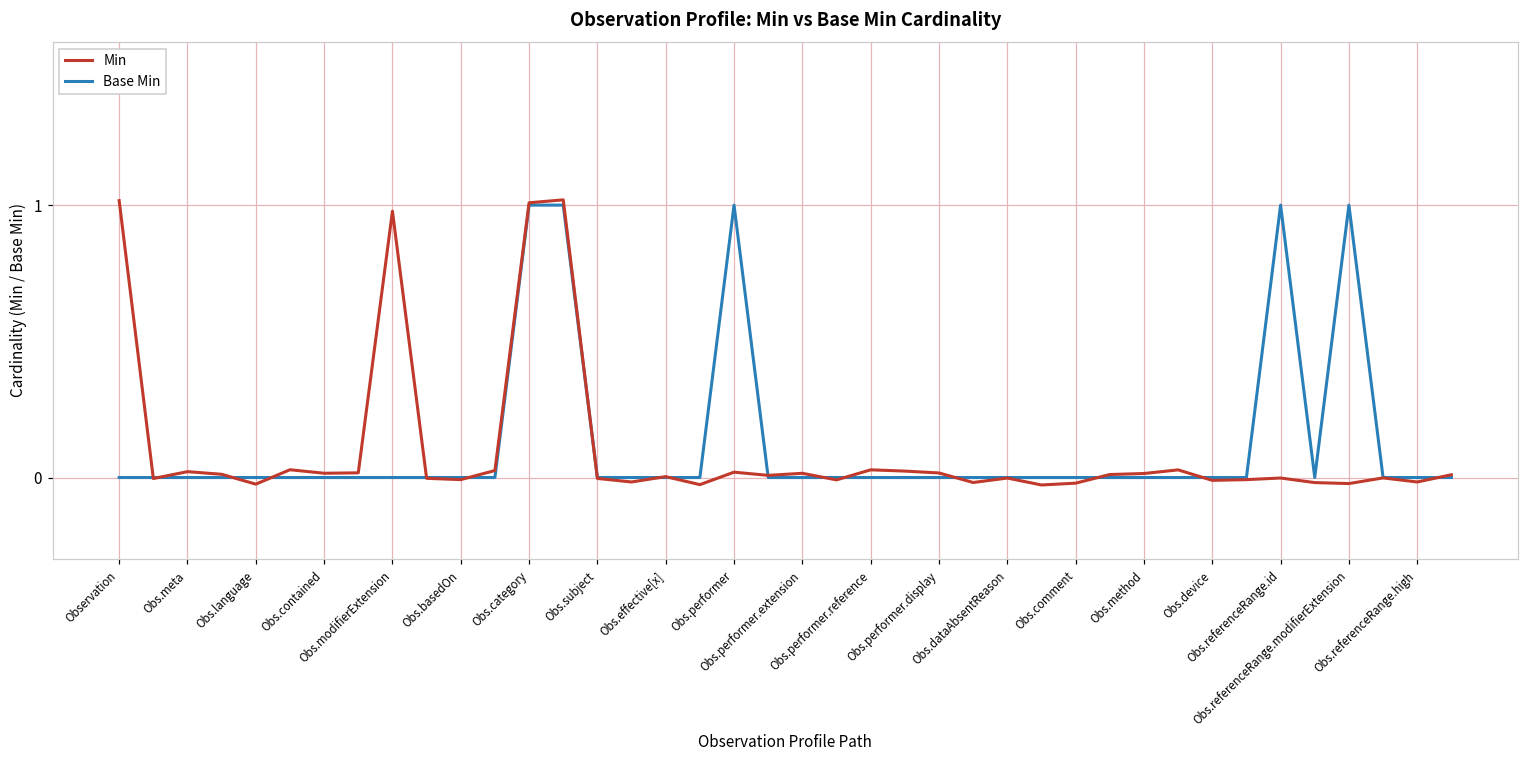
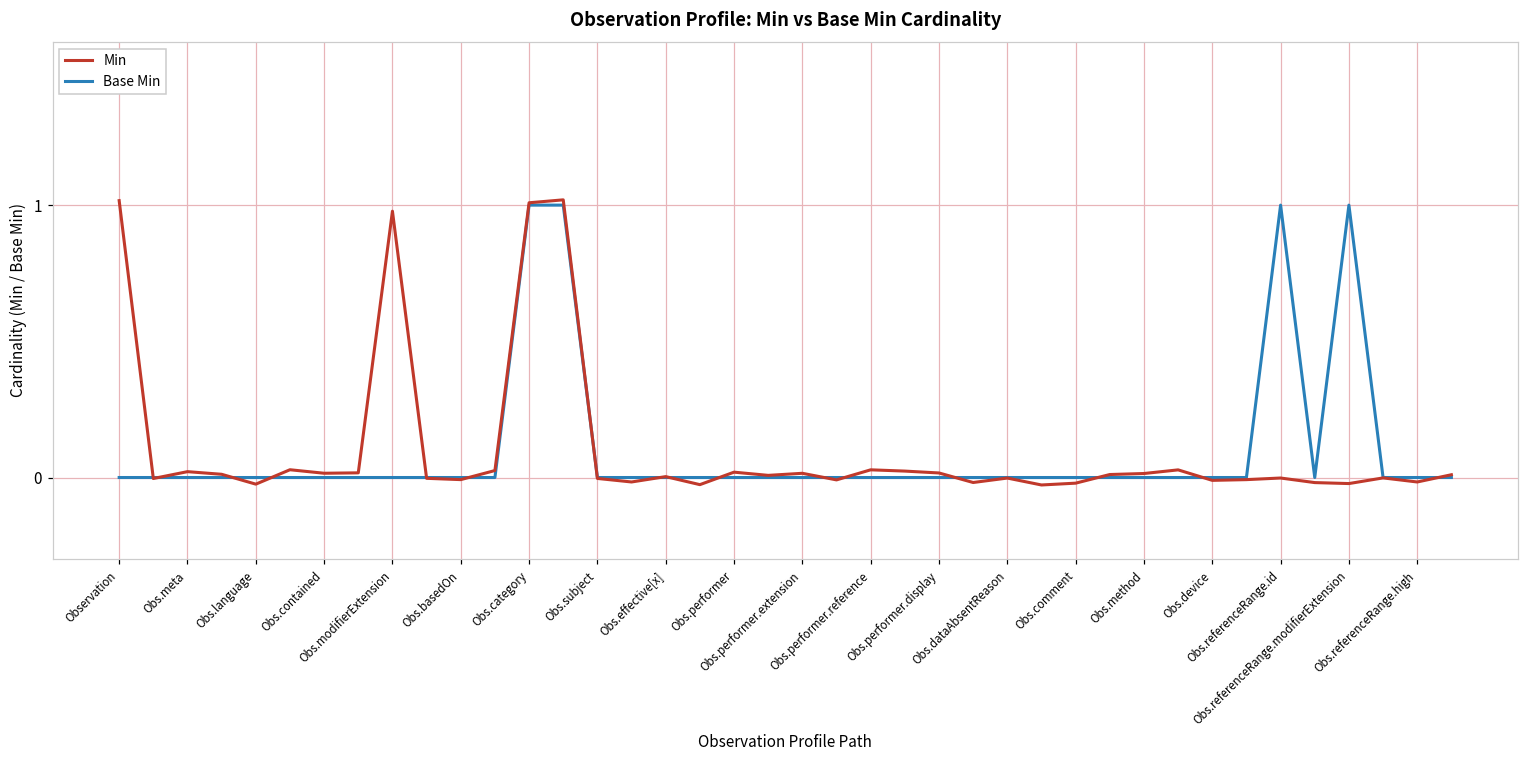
Base Min, Obs.performer: 1 -> 0
